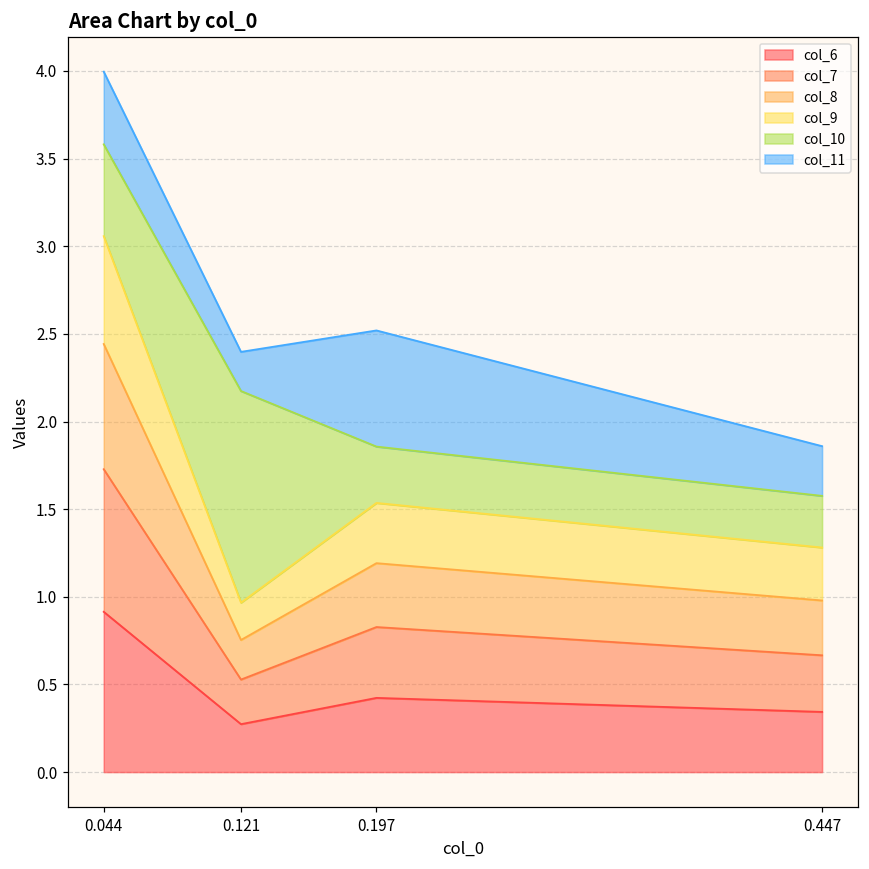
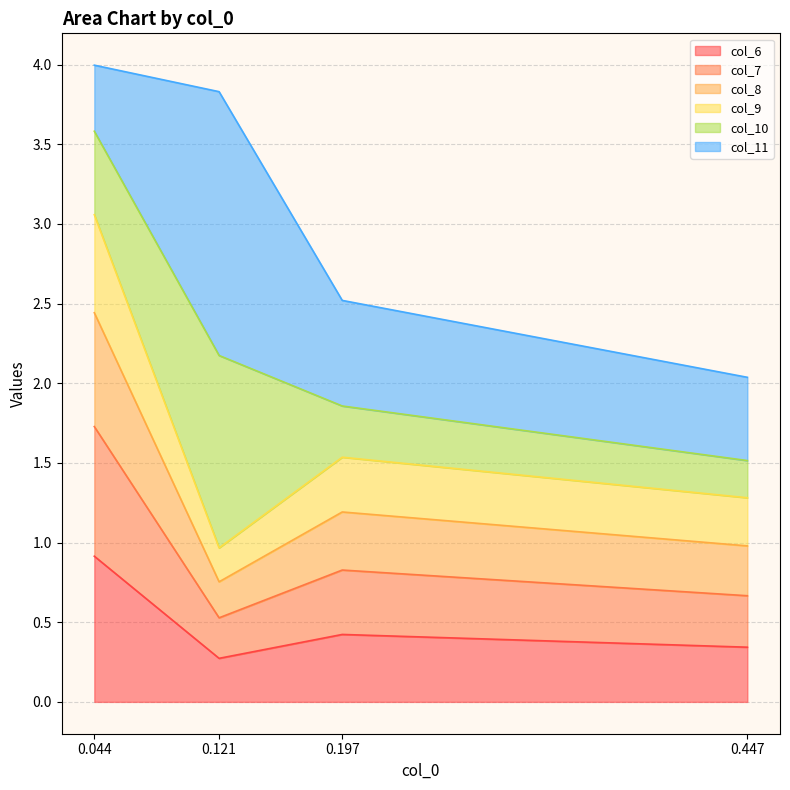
col_11, 0.121: 0.22 -> 1.66
col_10, 0.447: 0.29 -> 0.23
col_11, 0.447: 0.28 -> 0.52
